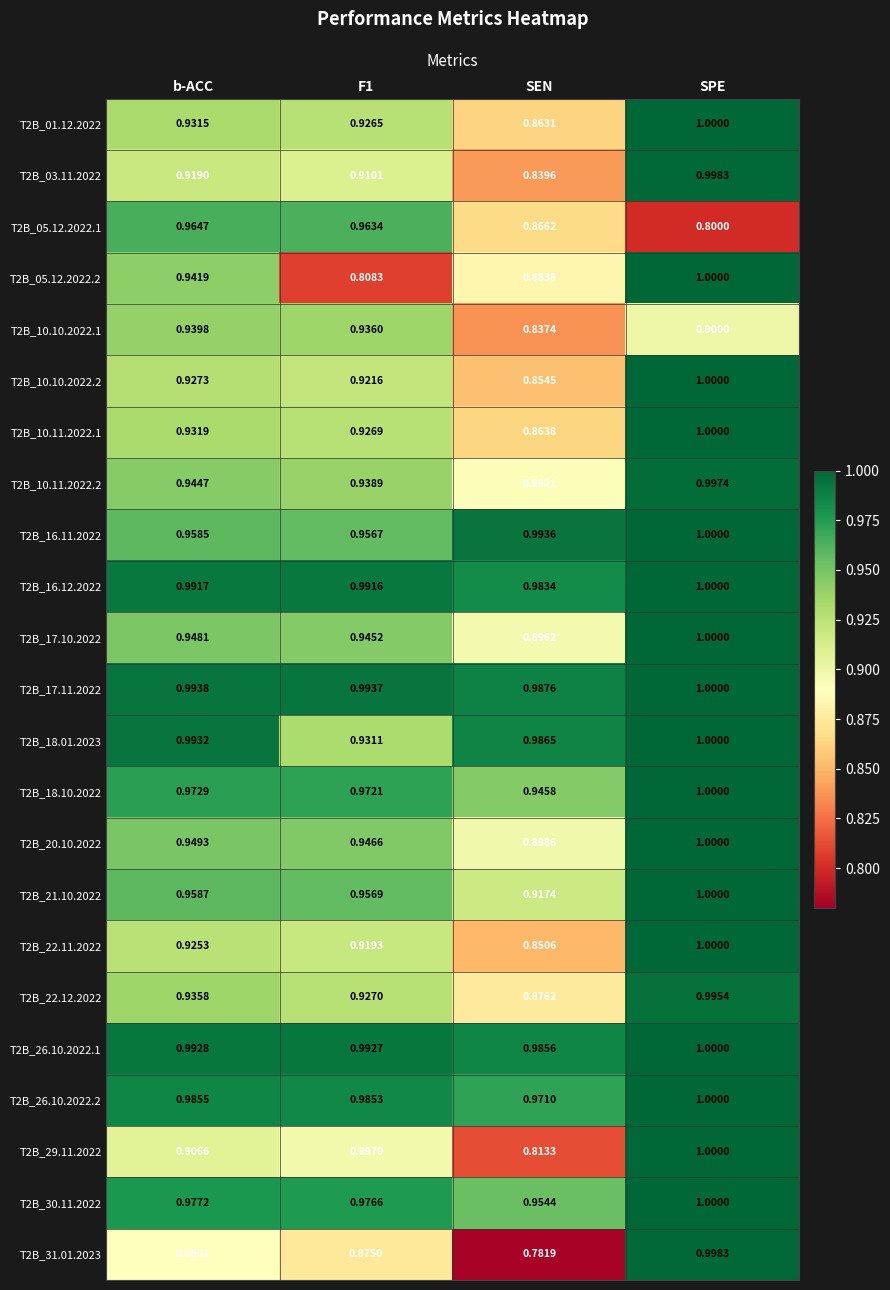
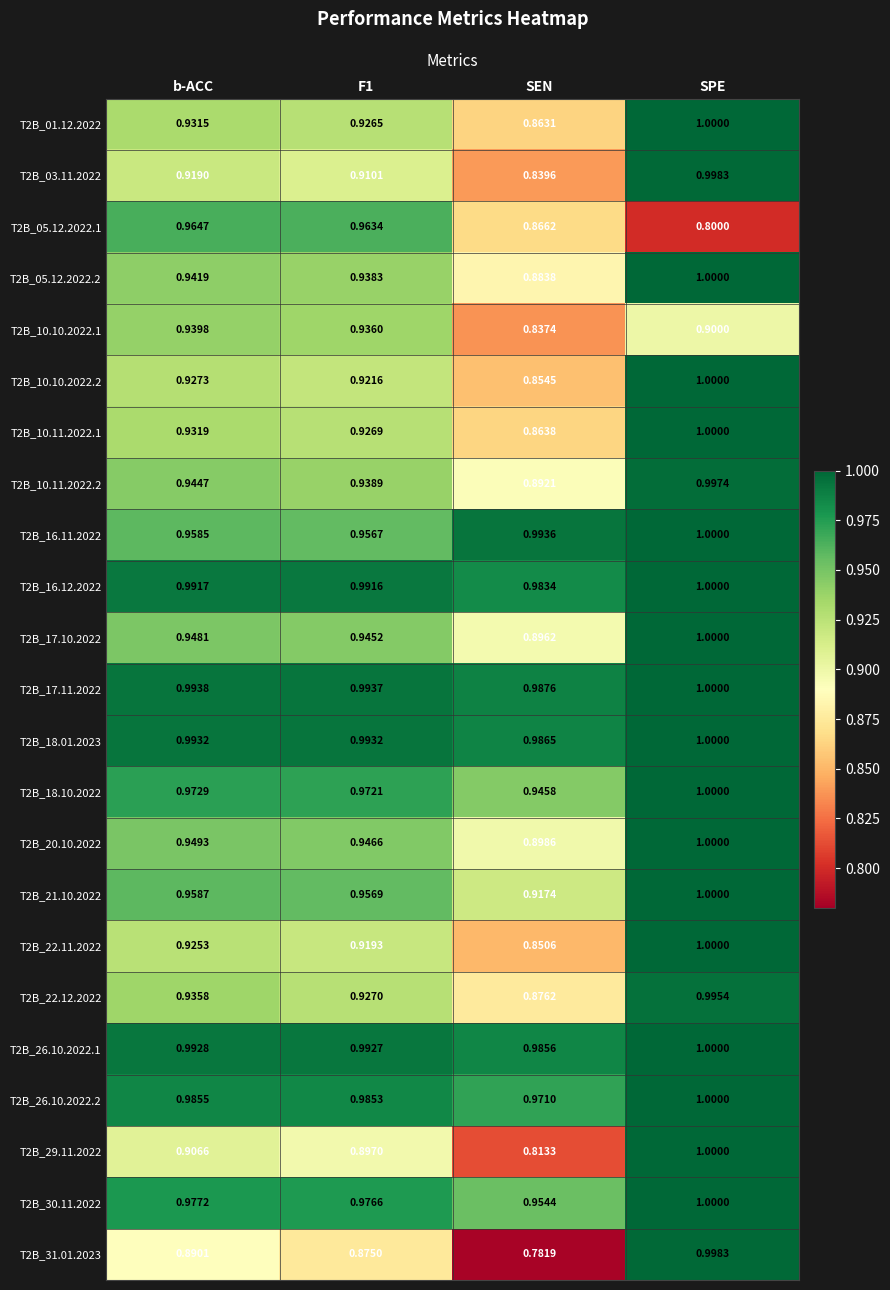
T2B_05.12.2022.2, F1: 0.8083 -> 0.9383
T2B_18.01.2023, F1: 0.9311 -> 0.9932
